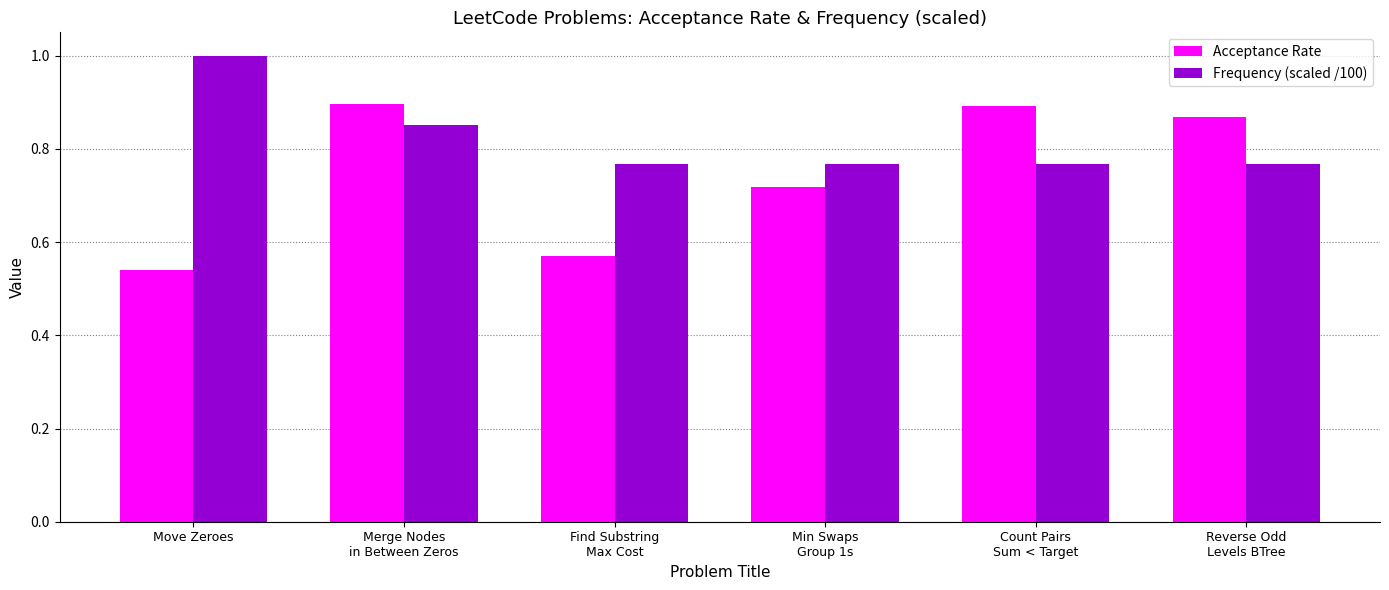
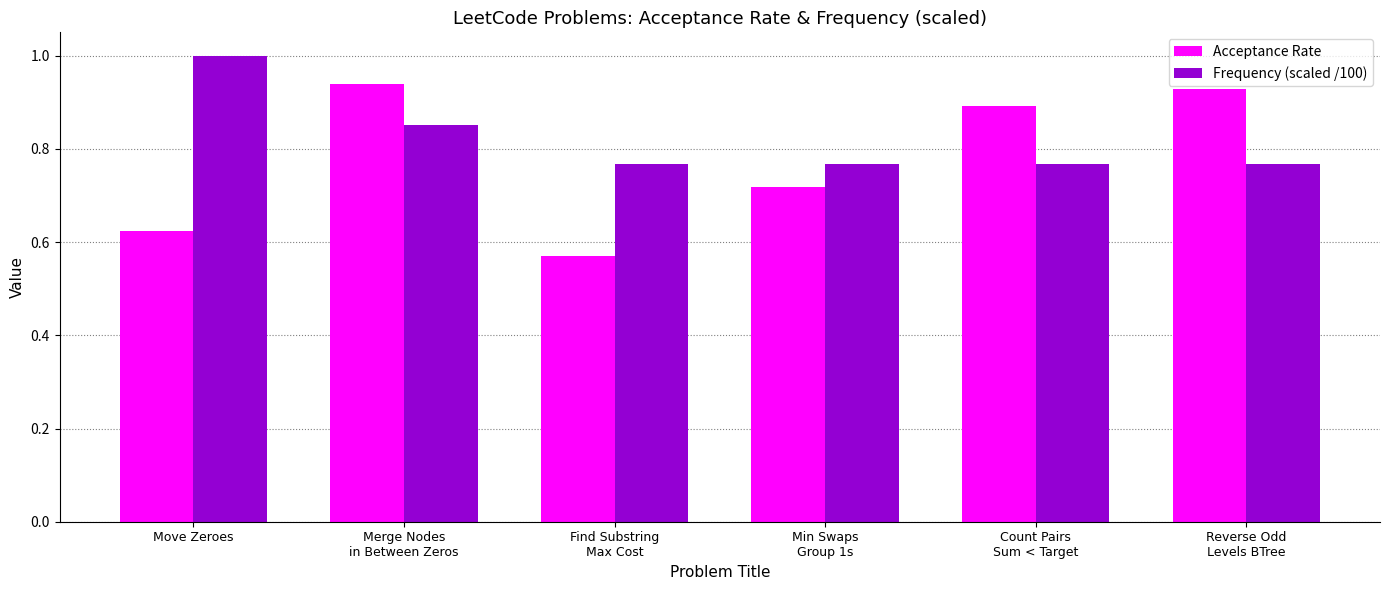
Acceptance Rate, Move Zeroes: 0.54 -> 0.62
Acceptance Rate, Merge Nodes in Between Zeros: 0.90 -> 0.94
Acceptance Rate, Reverse Odd Levels BTree: 0.87 -> 0.93
